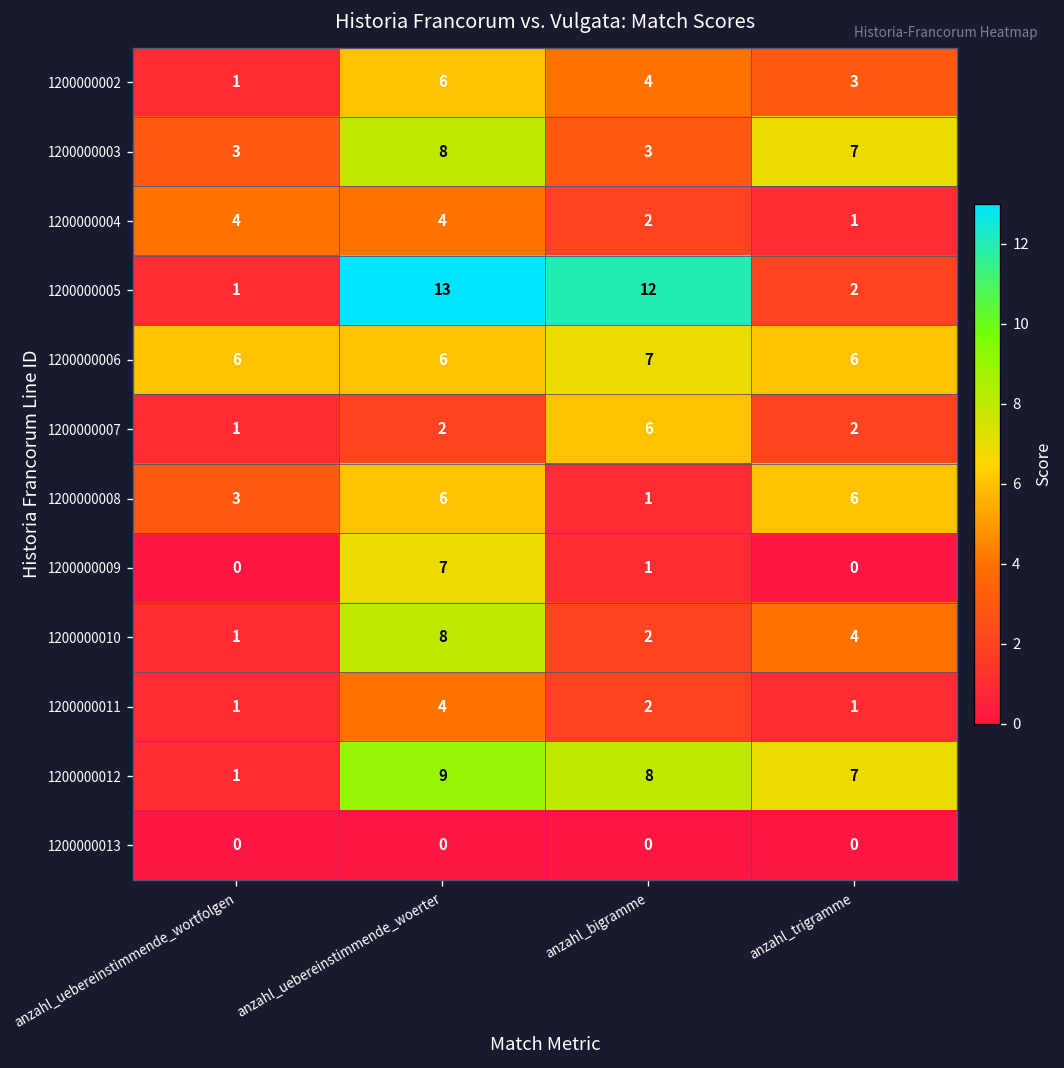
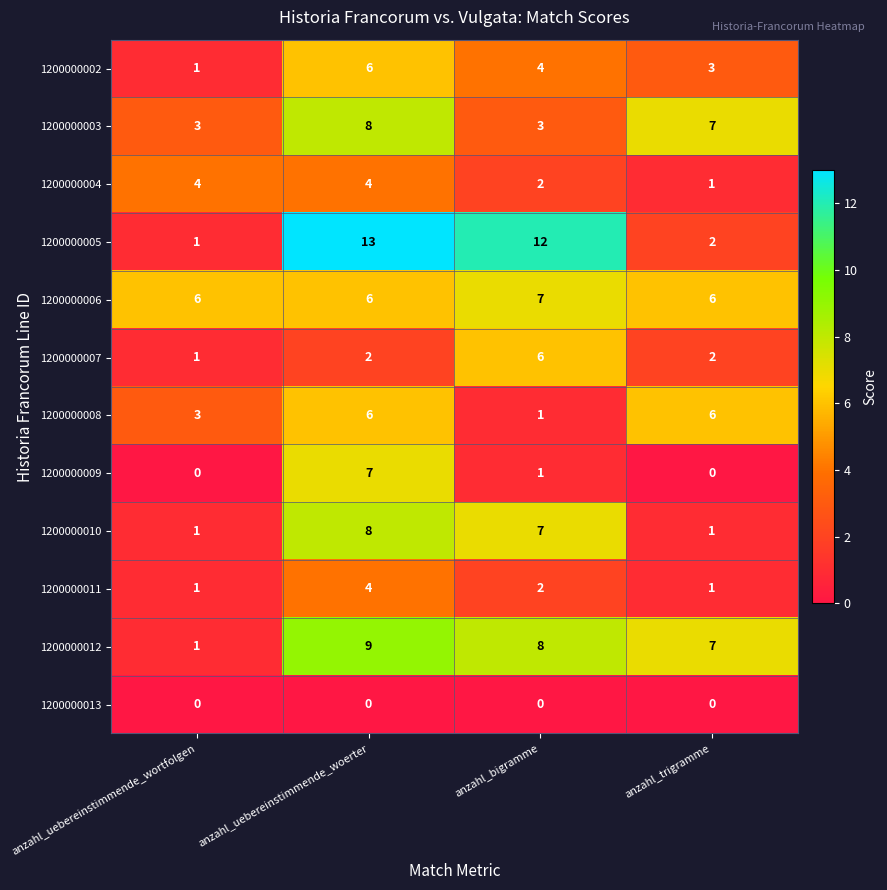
1200000010, anzahl_bigramme: 2 -> 7
1200000010, anzahl_trigramme: 4 -> 1
